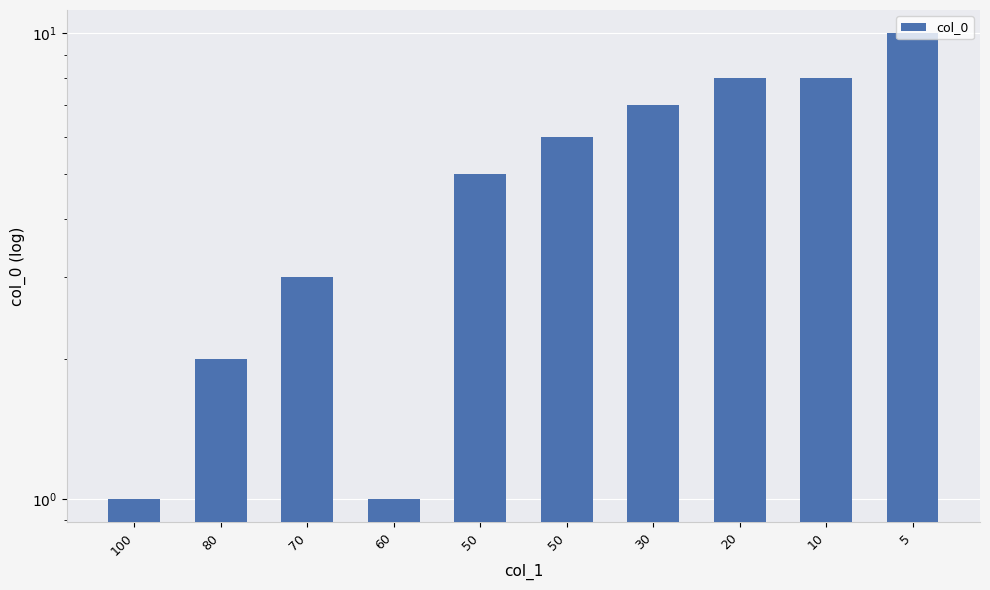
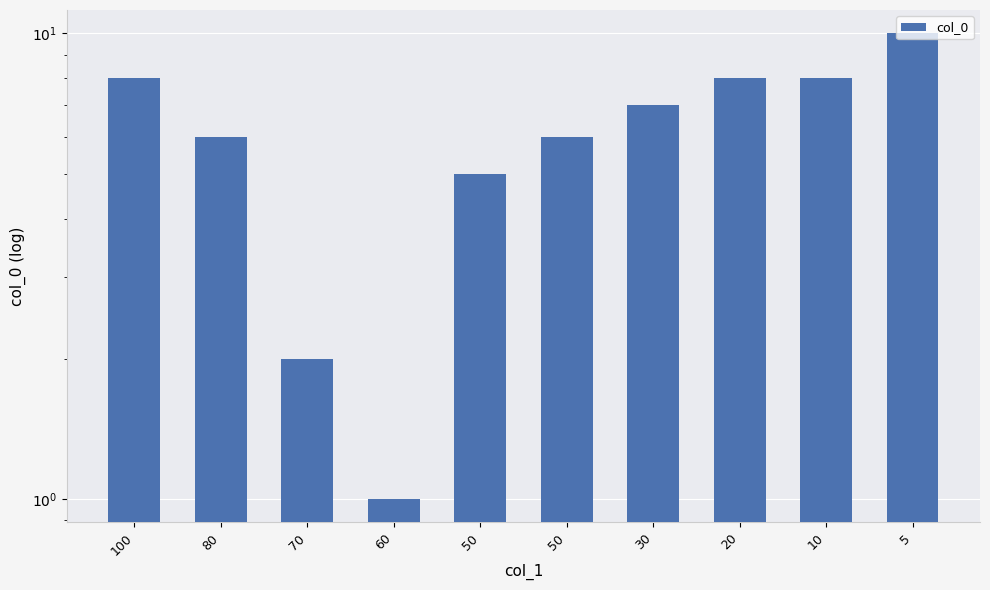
100: 1 -> 8
80: 2 -> 6
70: 3 -> 2
